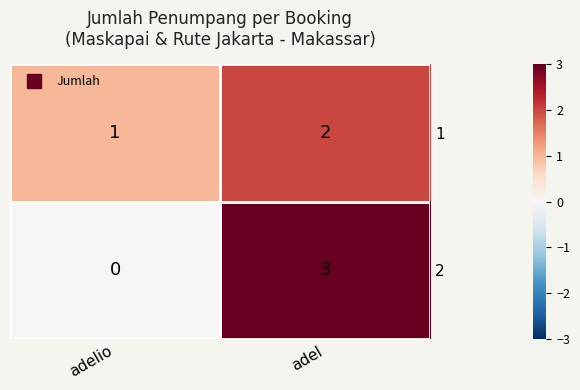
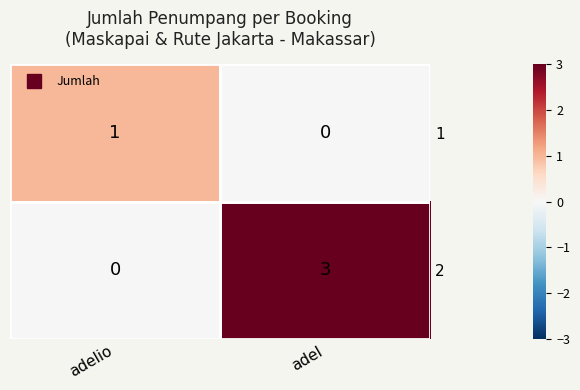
1, adel: 2 -> 0
